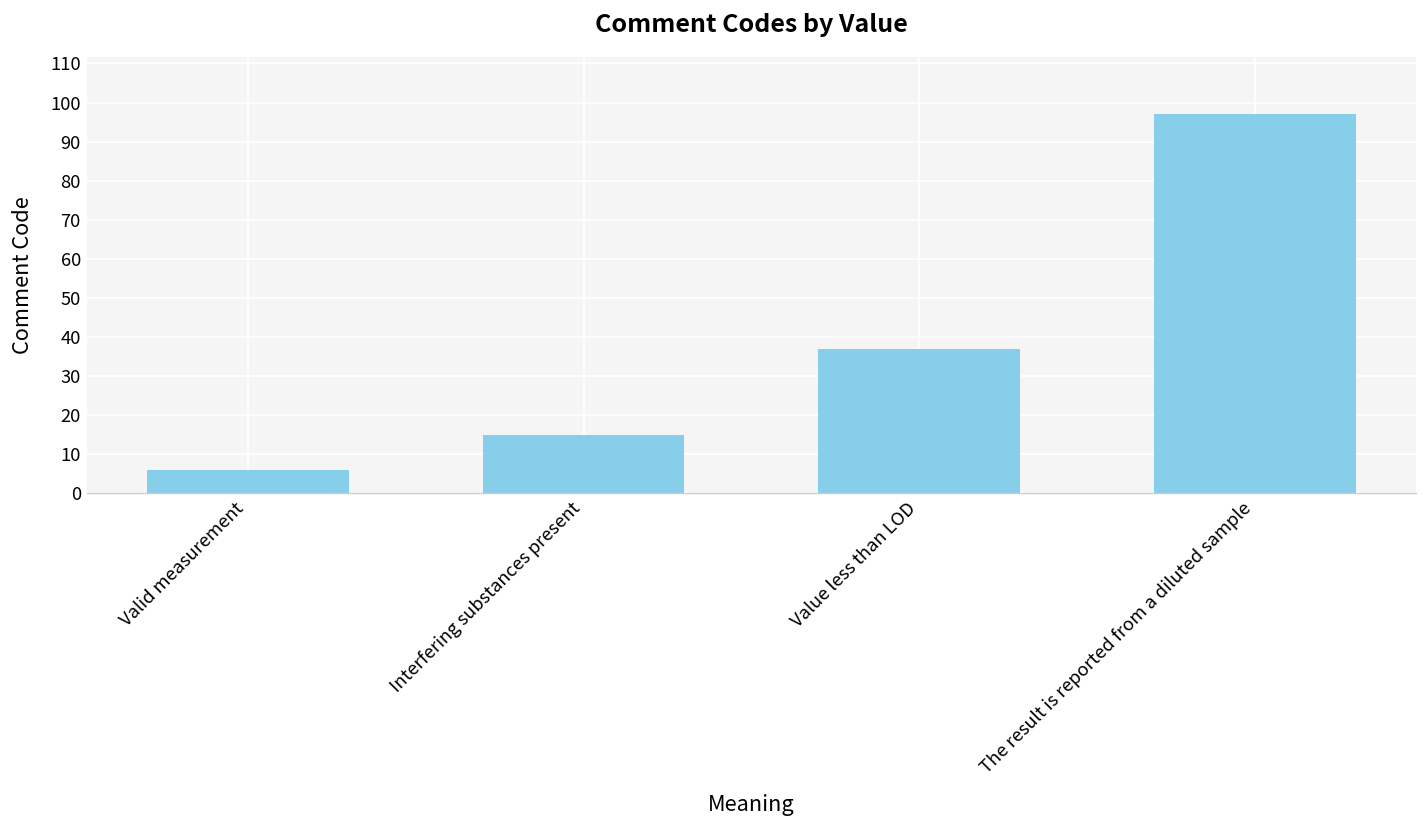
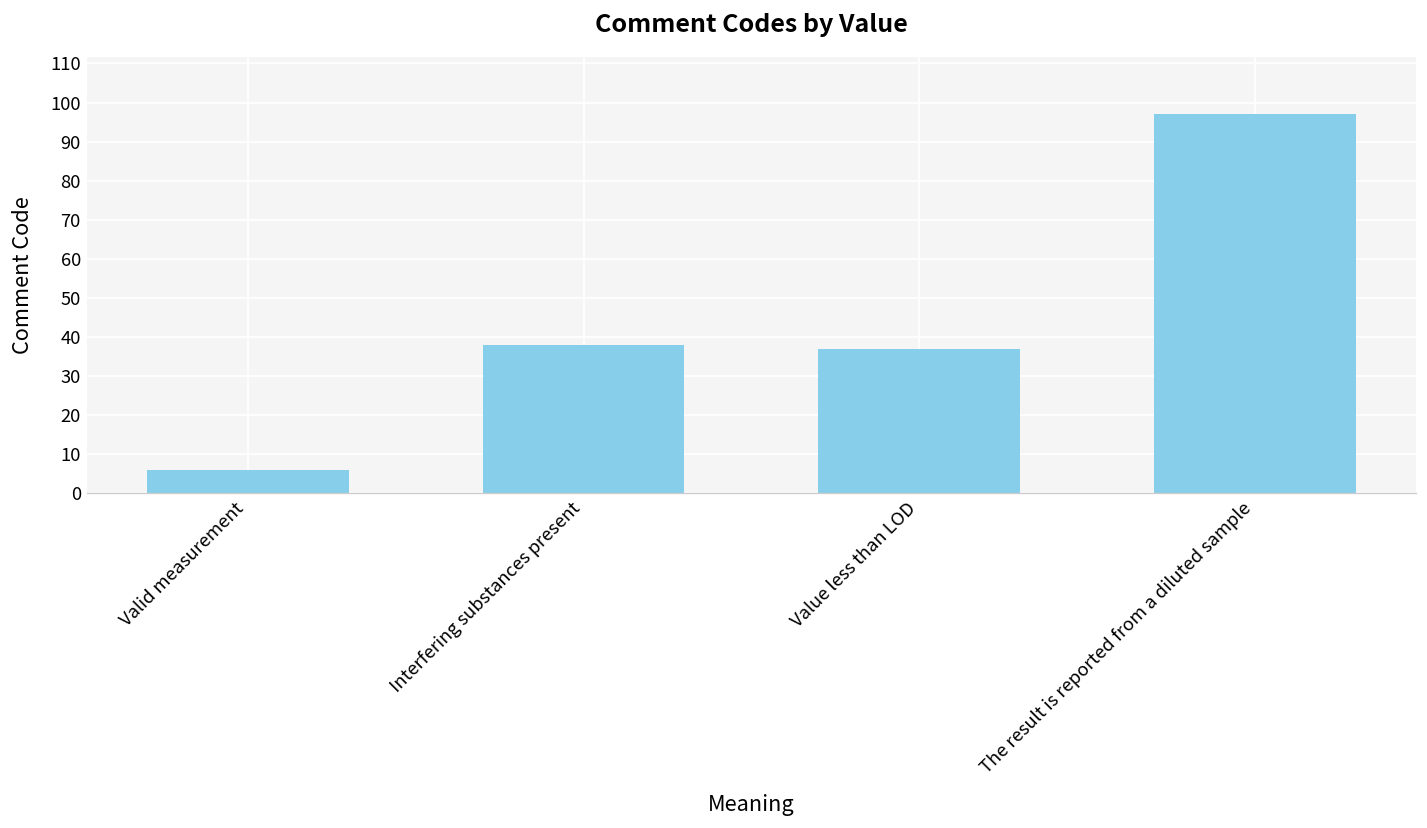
Interfering substances present: 15 -> 38
